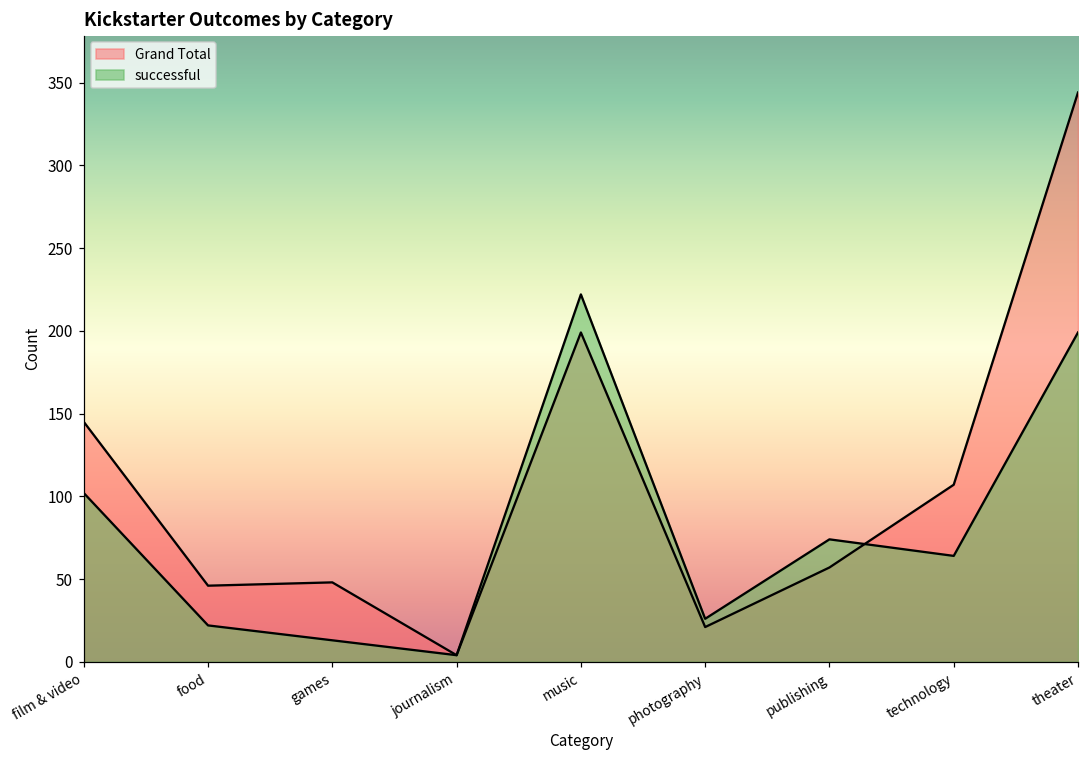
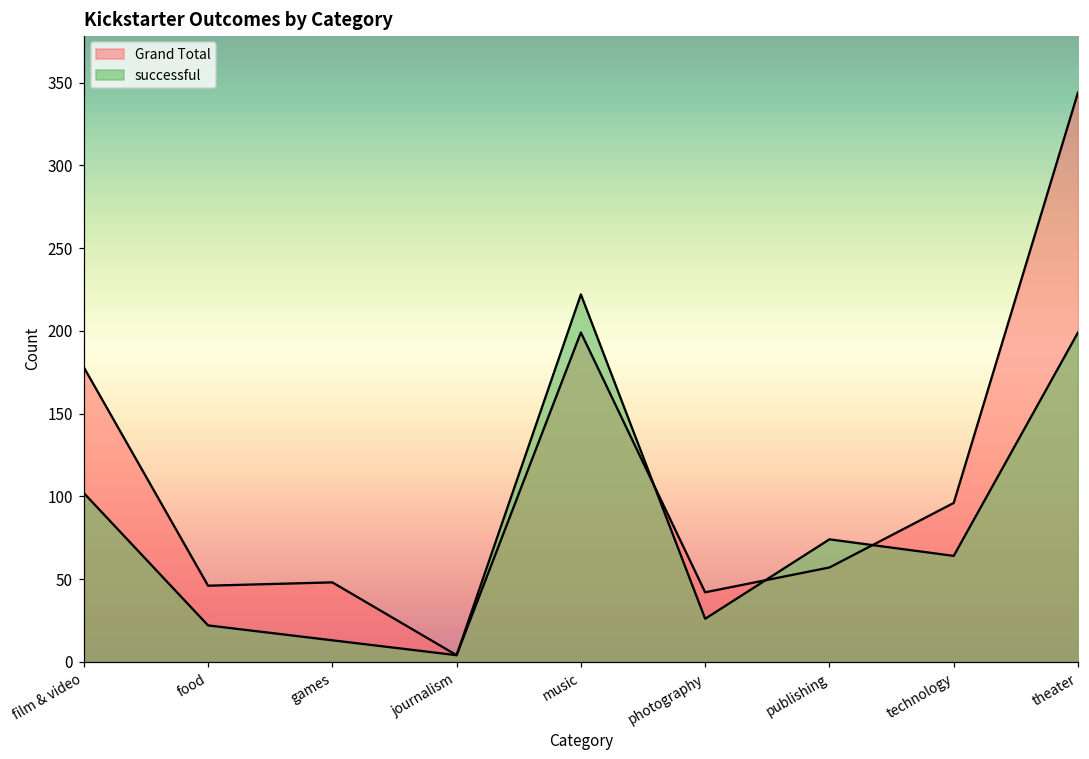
Grand Total, film & video: 145 -> 178
Grand Total, photography: 21 -> 42
Grand Total, technology: 107 -> 96
